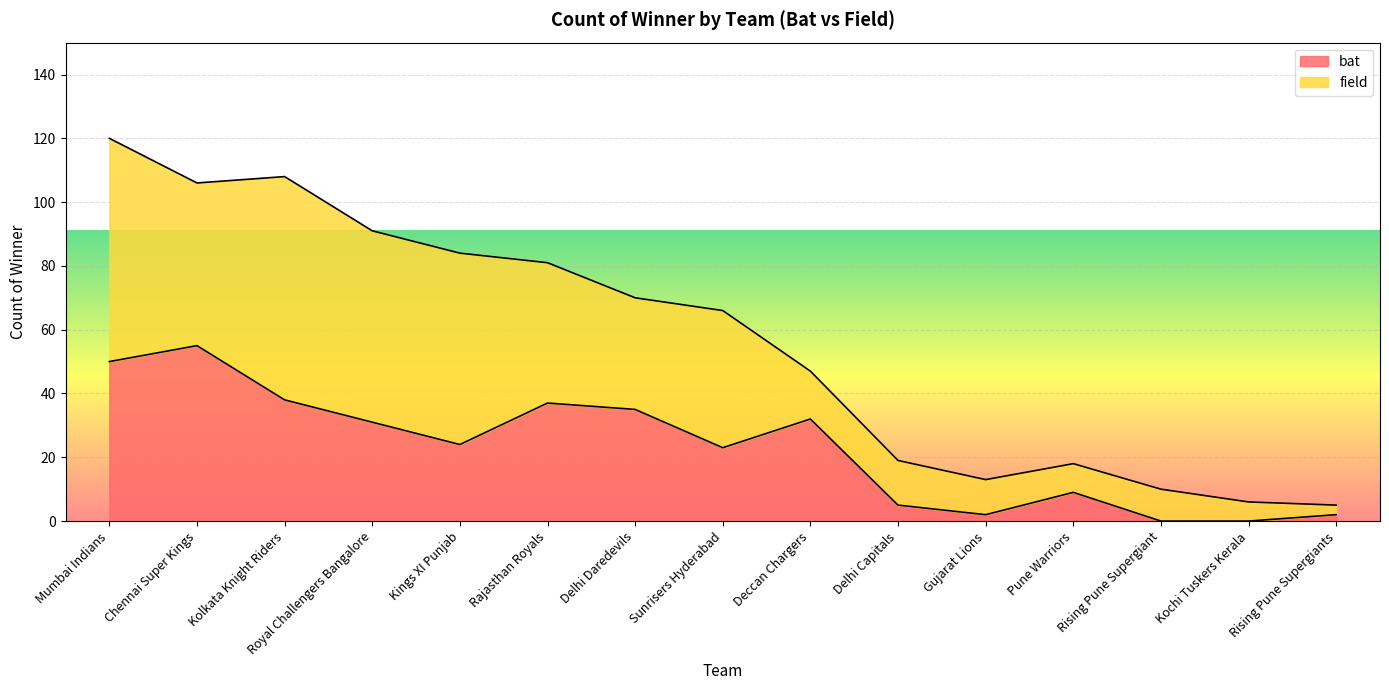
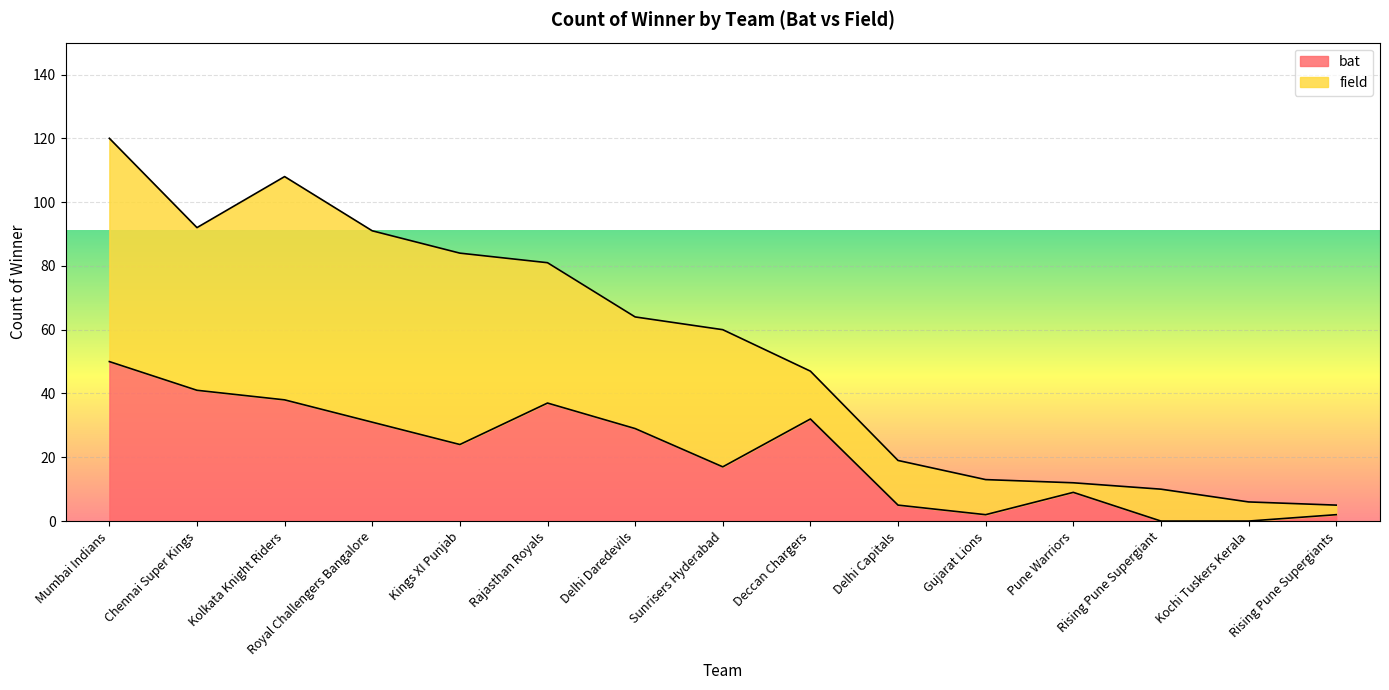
bat, Chennai Super Kings: 55 -> 41
bat, Delhi Daredevils: 35 -> 29
bat, Sunrisers Hyderabad: 23 -> 17
field, Pune Warriors: 9 -> 3
